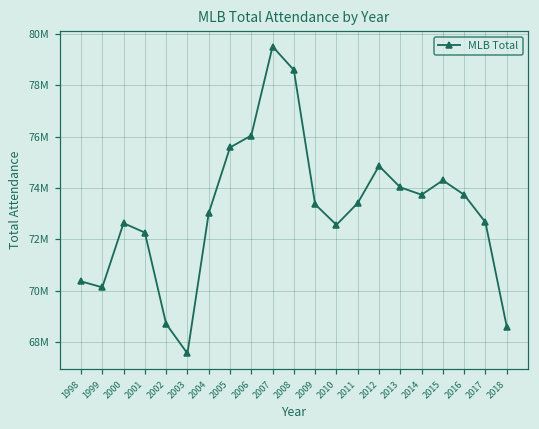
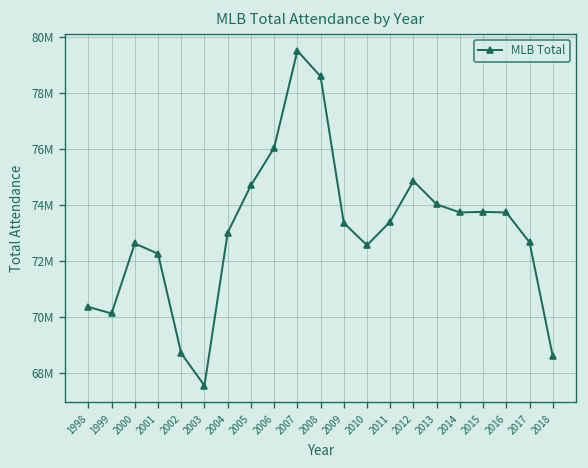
2005: 75600000 -> 74700000
2015: 74300000 -> 73800000
